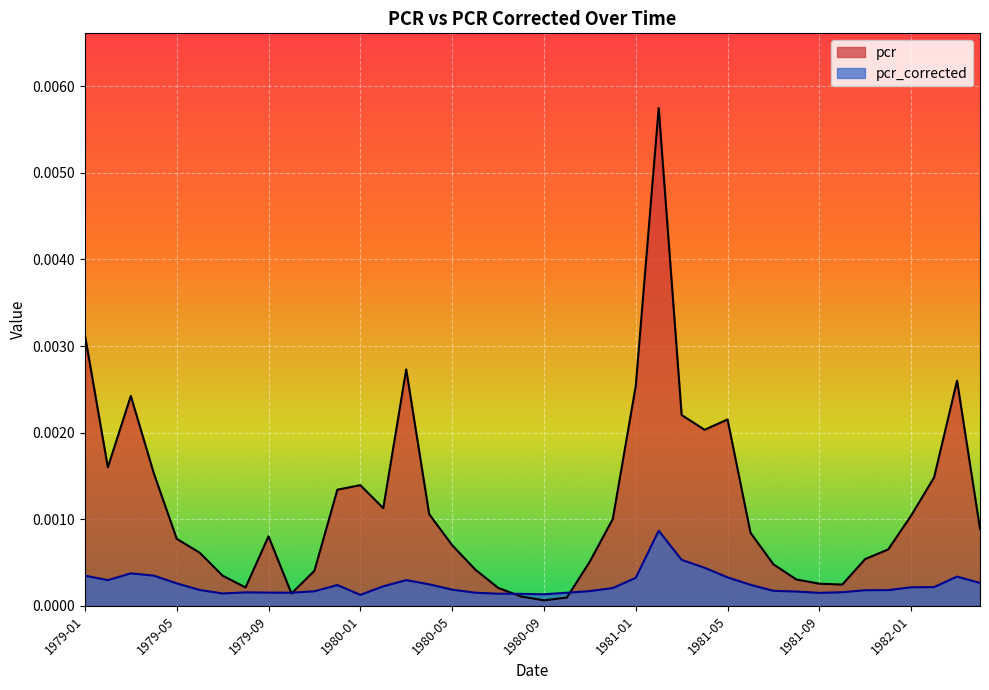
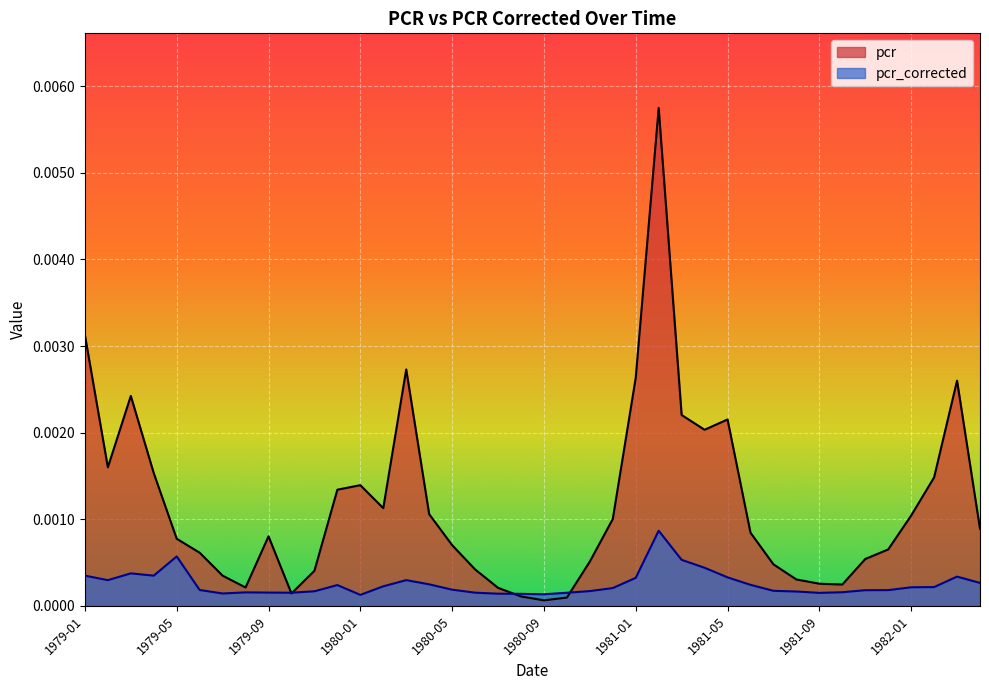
pcr_corrected, 1979-05: 0.0003 -> 0.0006
pcr, 1981-01: 0.0025 -> 0.0026
